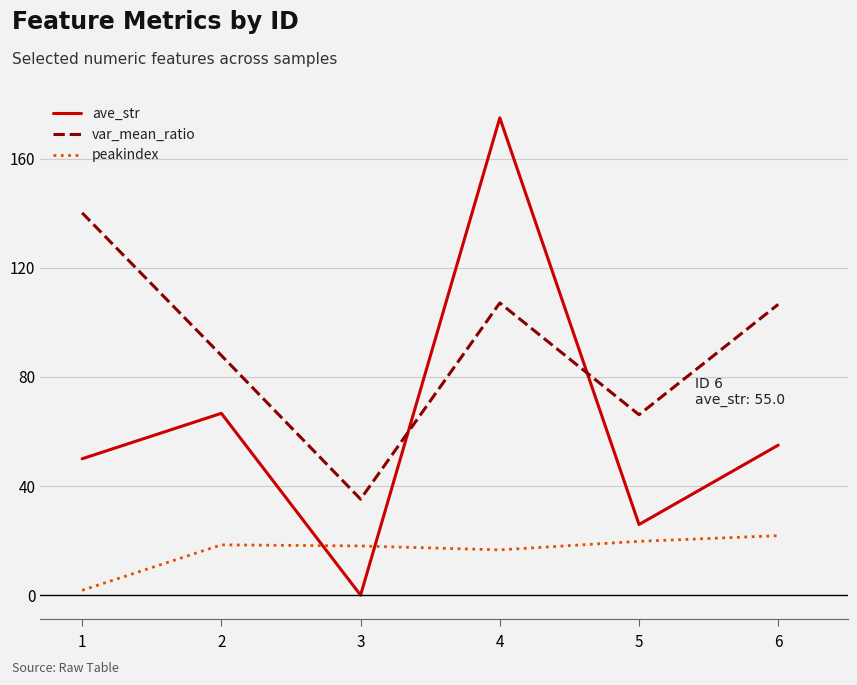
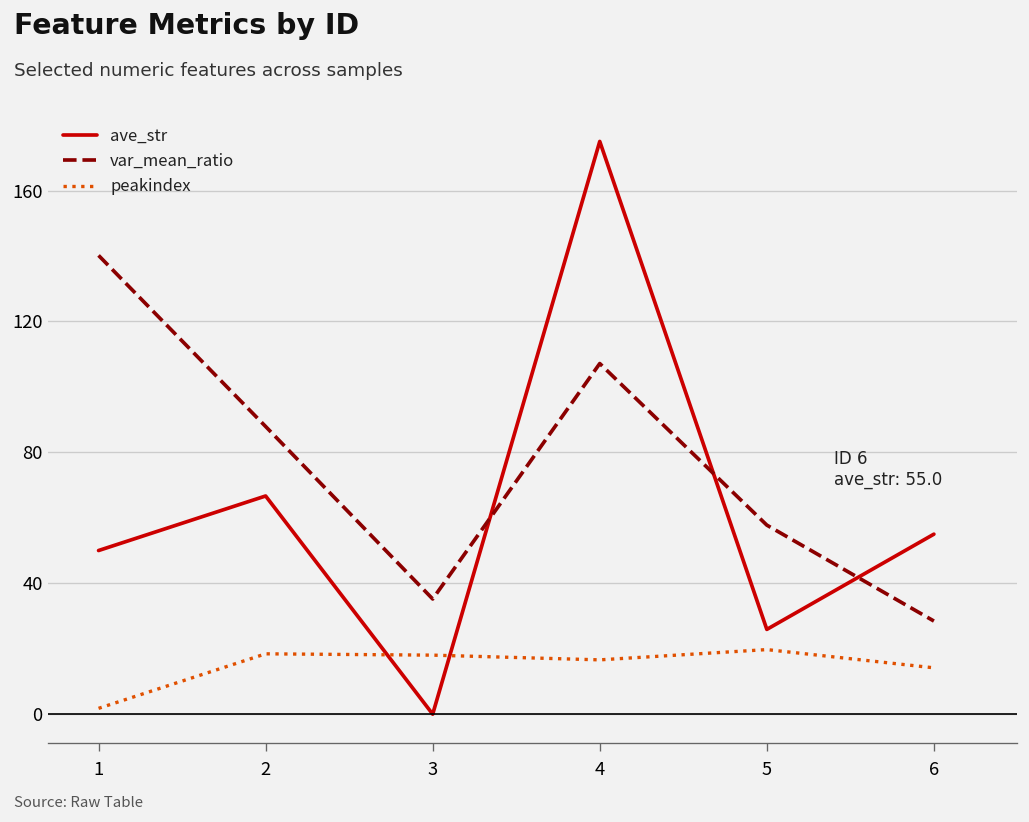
var_mean_ratio, 5: 66 -> 58
var_mean_ratio, 6: 107 -> 28
peakindex, 6: 22 -> 14
